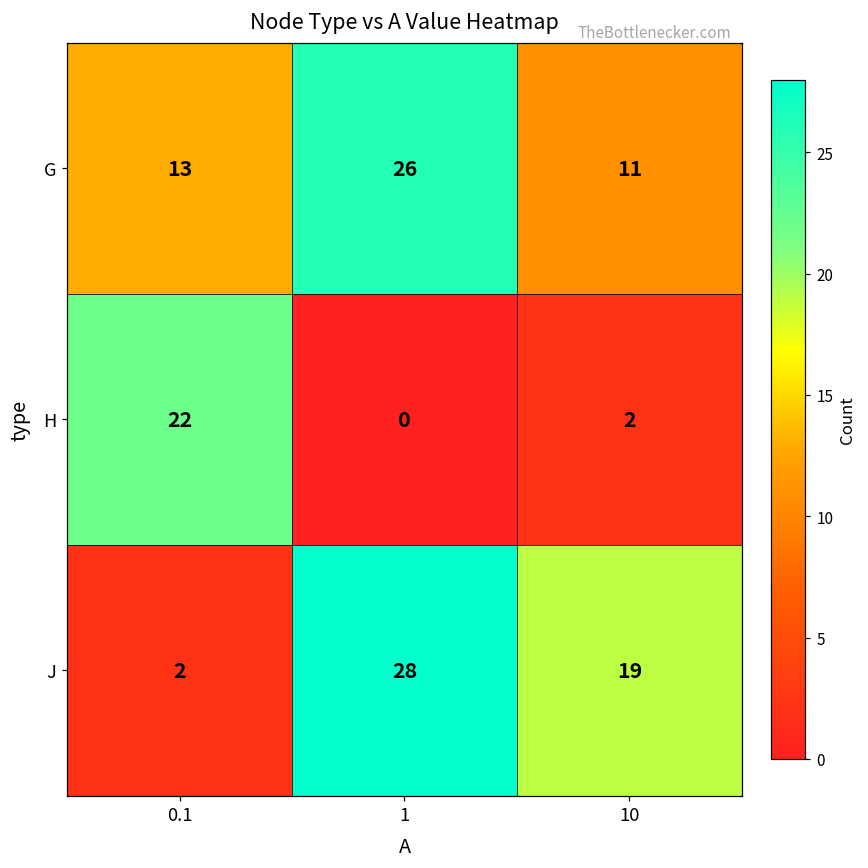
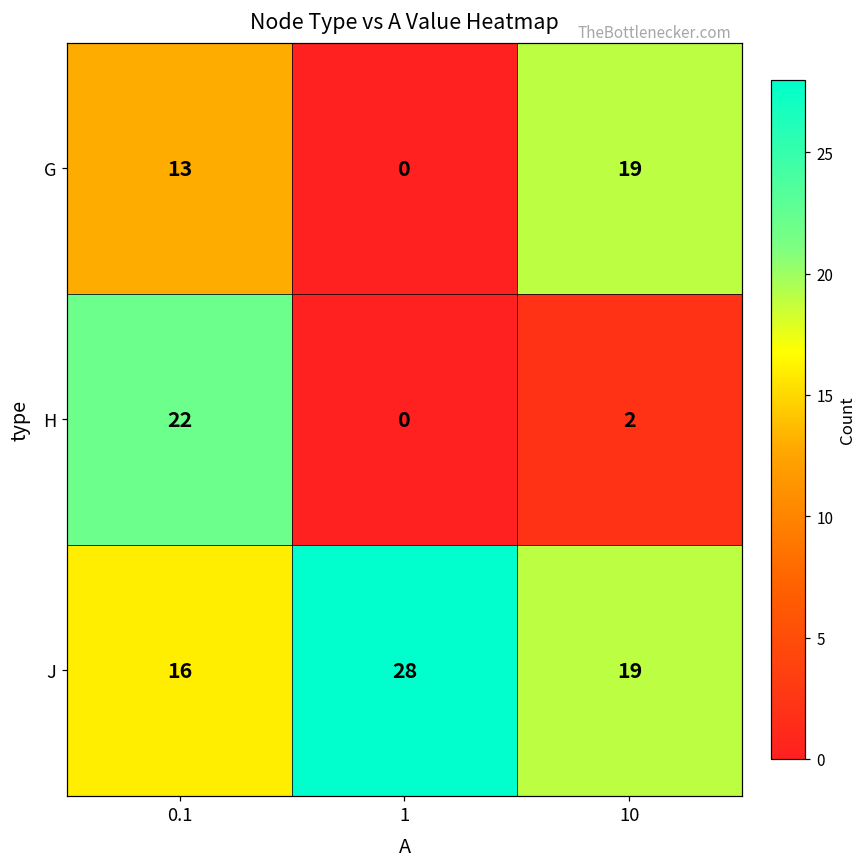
G, 1: 26 -> 0
G, 10: 11 -> 19
J, 0.1: 2 -> 16
